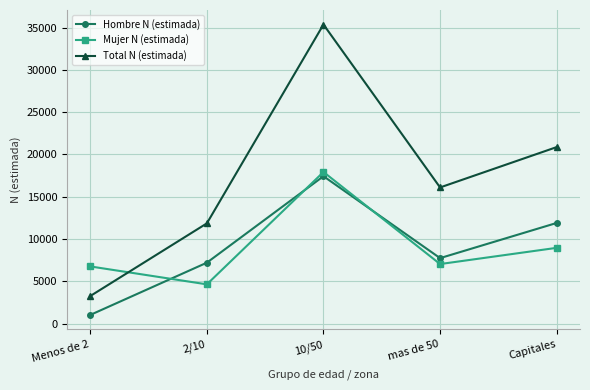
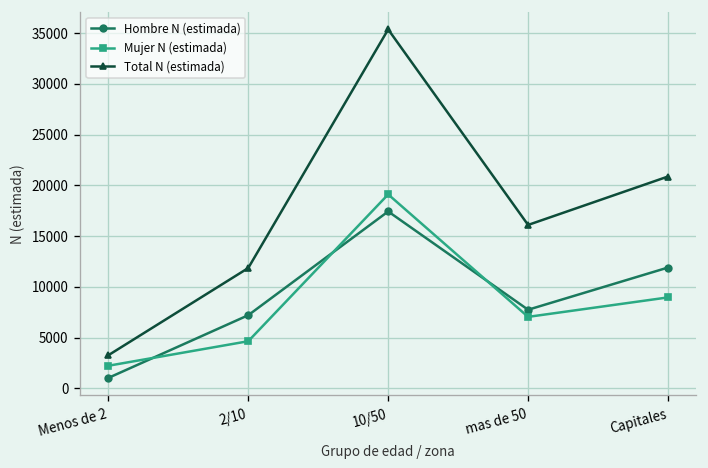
Mujer N (estimada), Menos de 2: 7000 -> 2000
Mujer N (estimada), 10/50: 18000 -> 19000
